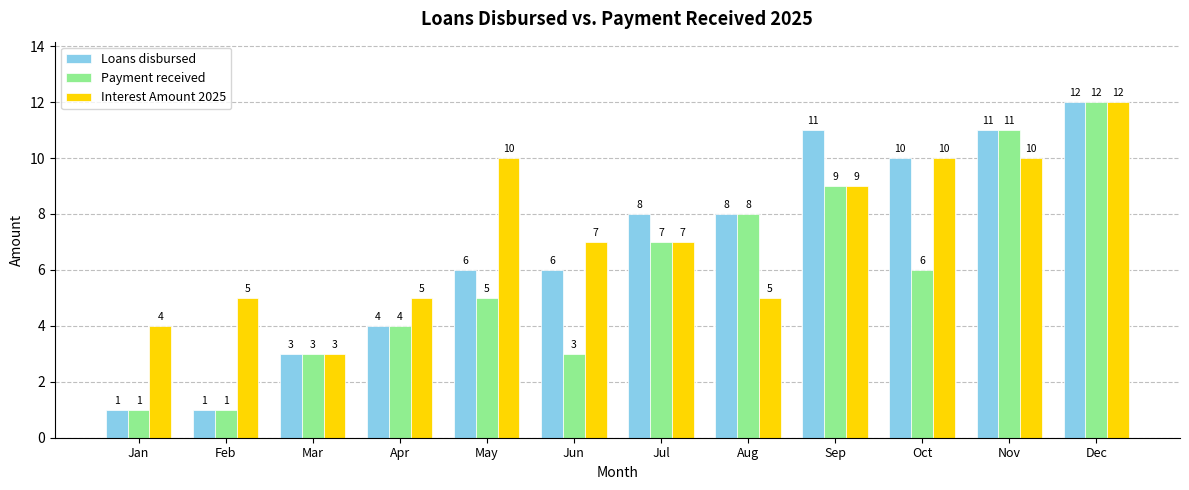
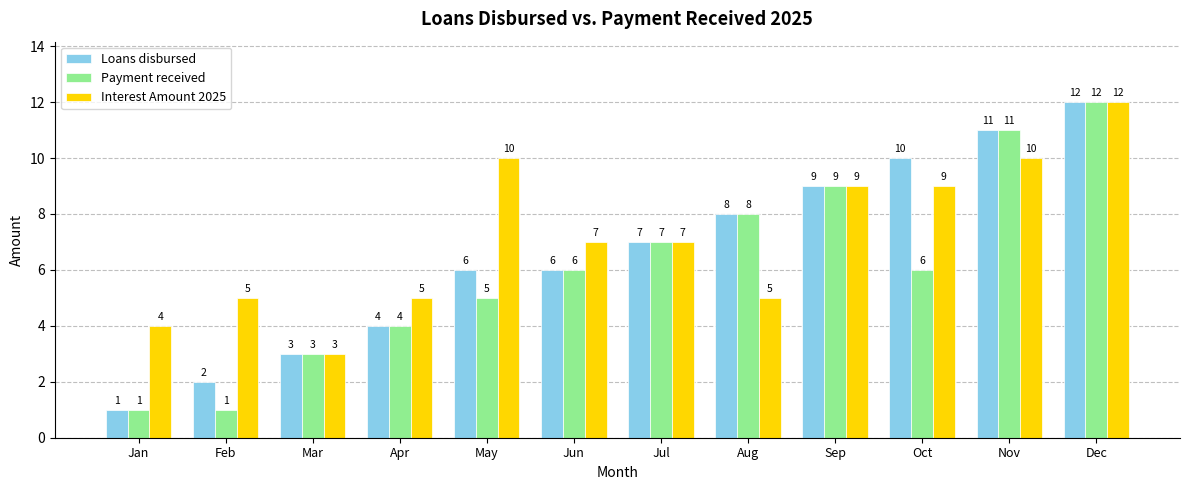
Loans disbursed, Feb: 1 -> 2
Payment received, Jun: 3 -> 6
Loans disbursed, Jul: 8 -> 7
Loans disbursed, Sep: 11 -> 9
Interest Amount 2025, Oct: 10 -> 9
